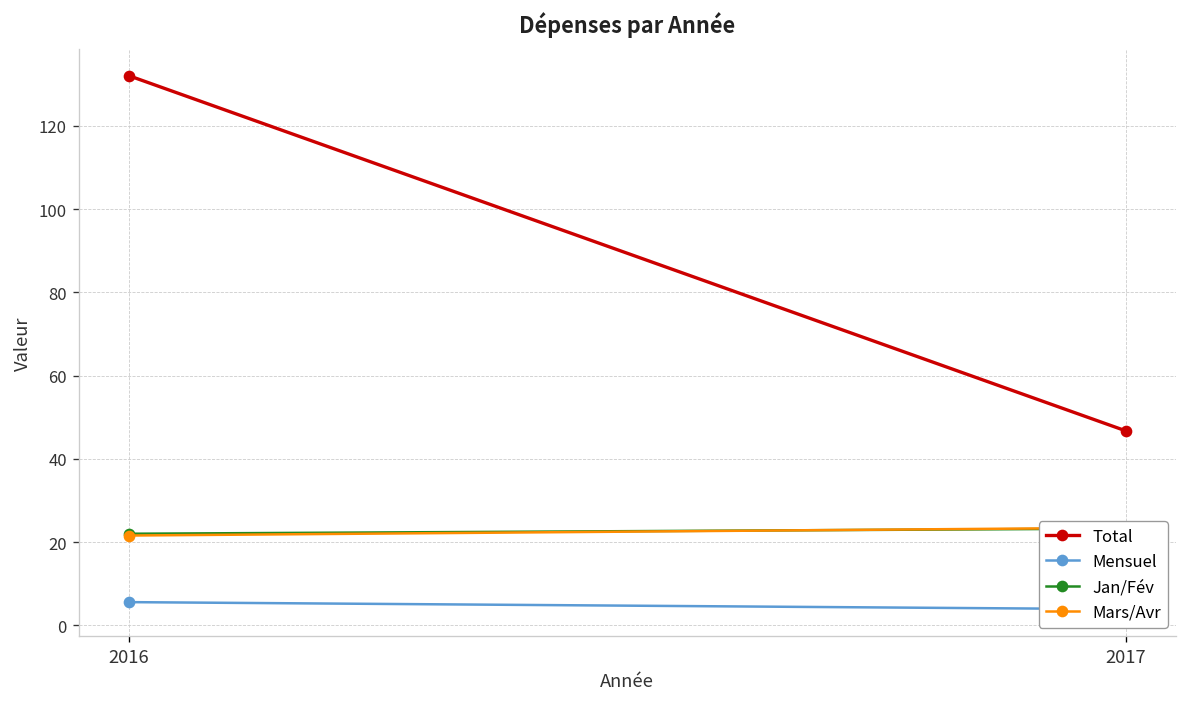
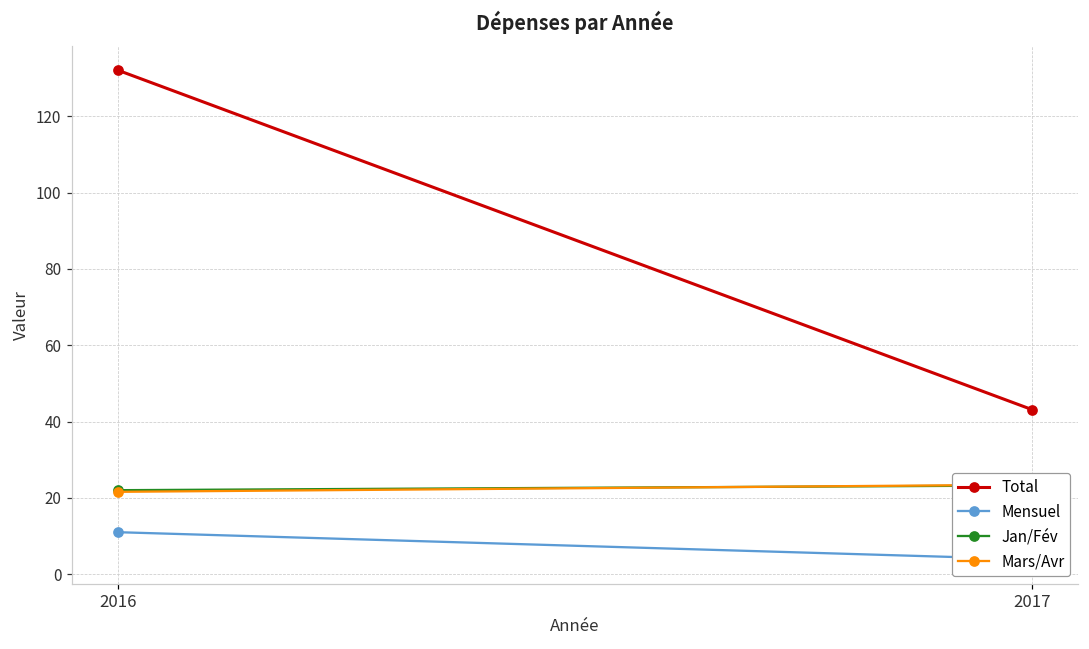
Mensuel, 2016: 6 -> 11
Total, 2017: 47 -> 43
